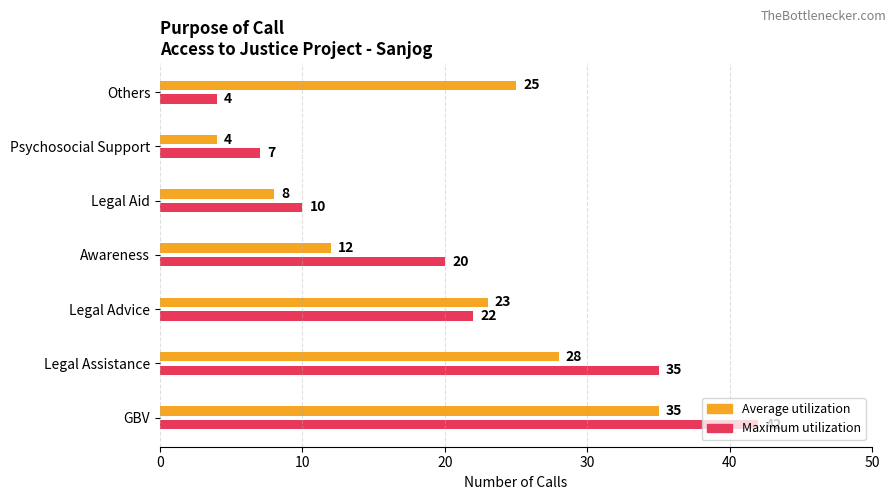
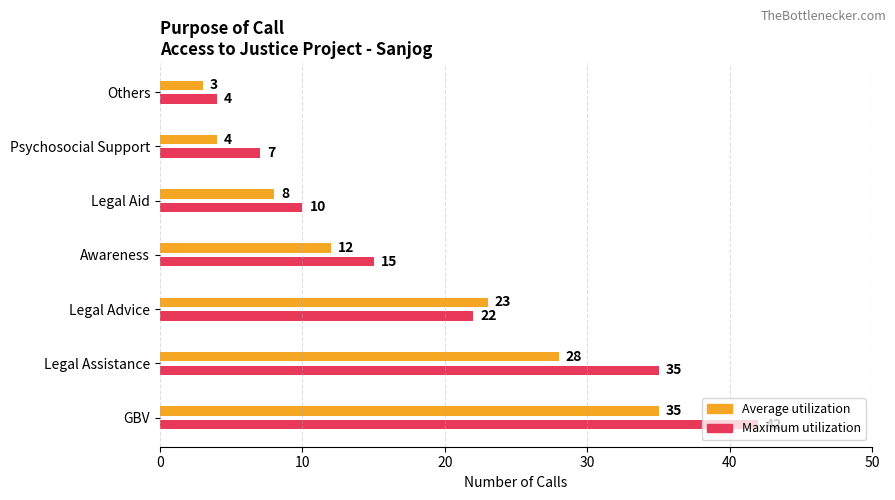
Average utilization, Others: 25 -> 3
Maximum utilization, Awareness: 20 -> 15
